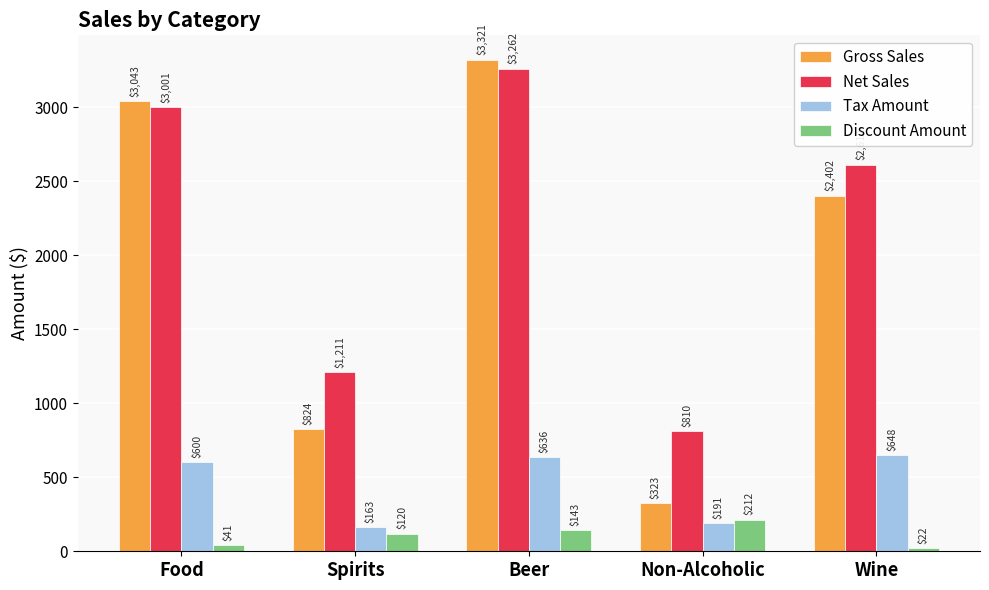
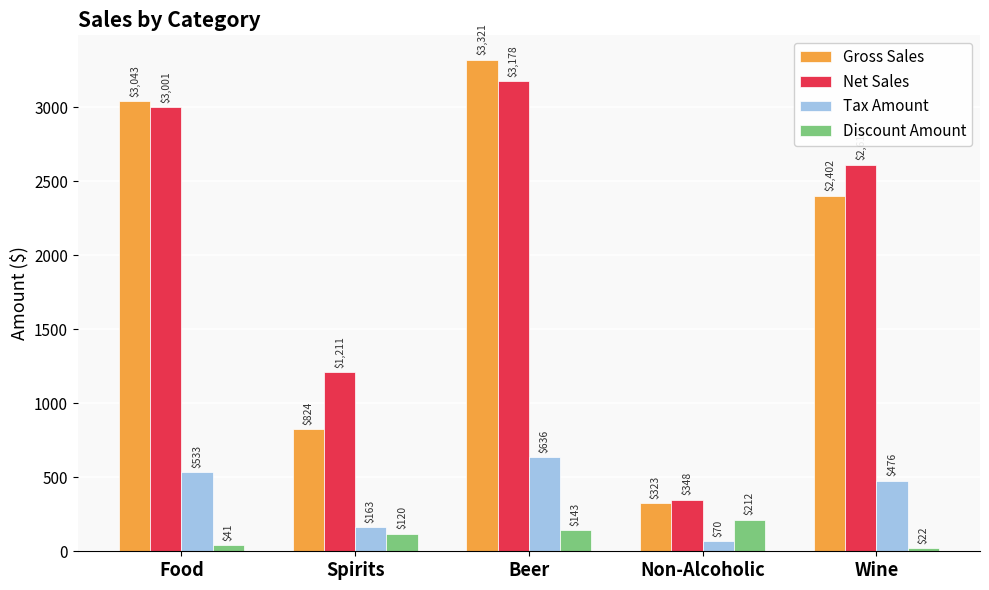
Tax Amount, Food: $600 -> $533
Net Sales, Beer: $3,262 -> $3,178
Net Sales, Non-Alcoholic: $810 -> $348
Tax Amount, Non-Alcoholic: $191 -> $70
Tax Amount, Wine: $648 -> $476
